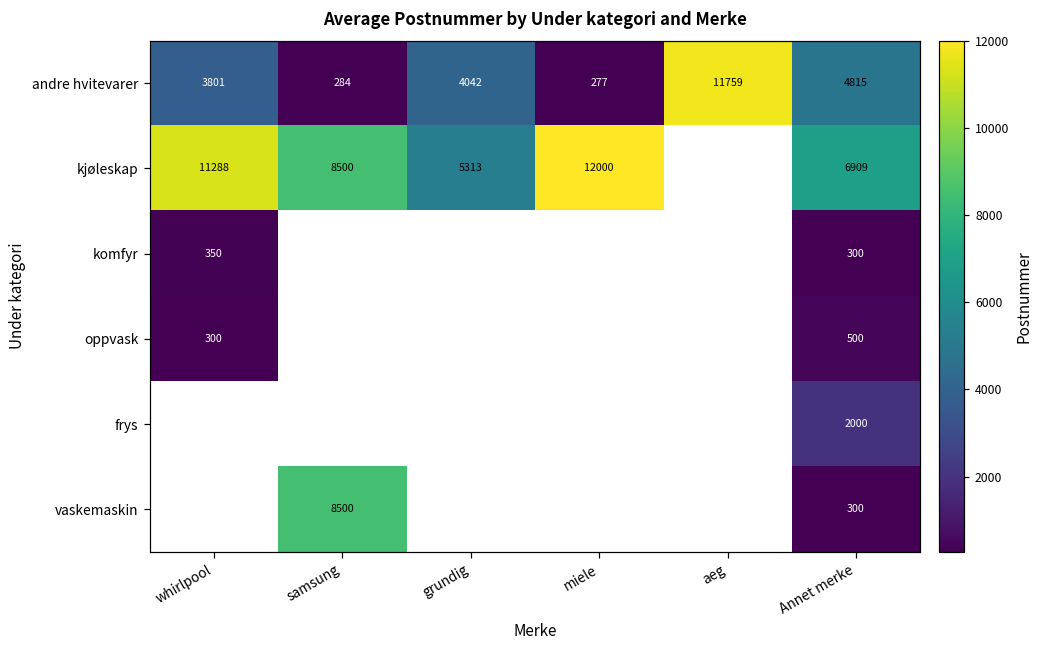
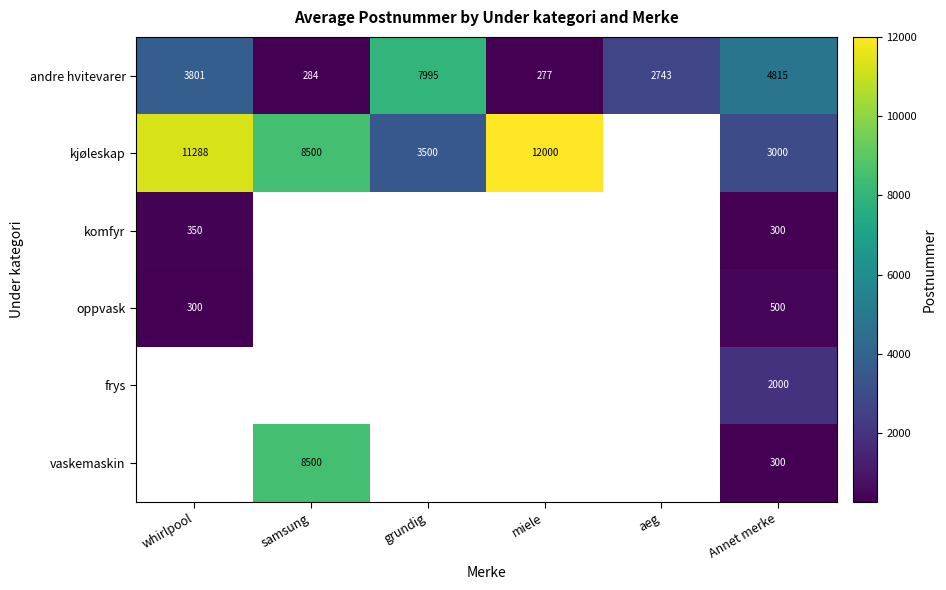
andre hvitevarer, grundig: 4042 -> 7995
andre hvitevarer, aeg: 11759 -> 2743
kjøleskap, grundig: 5313 -> 3500
kjøleskap, Annet merke: 6909 -> 3000
